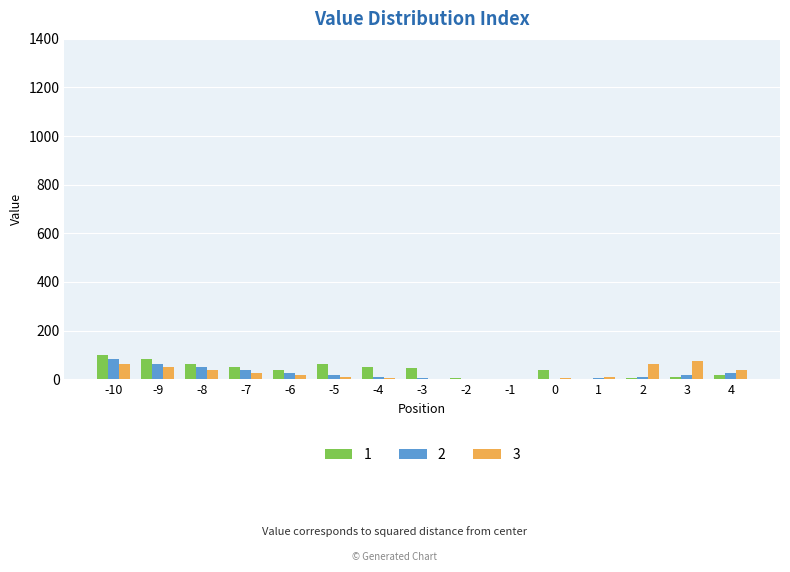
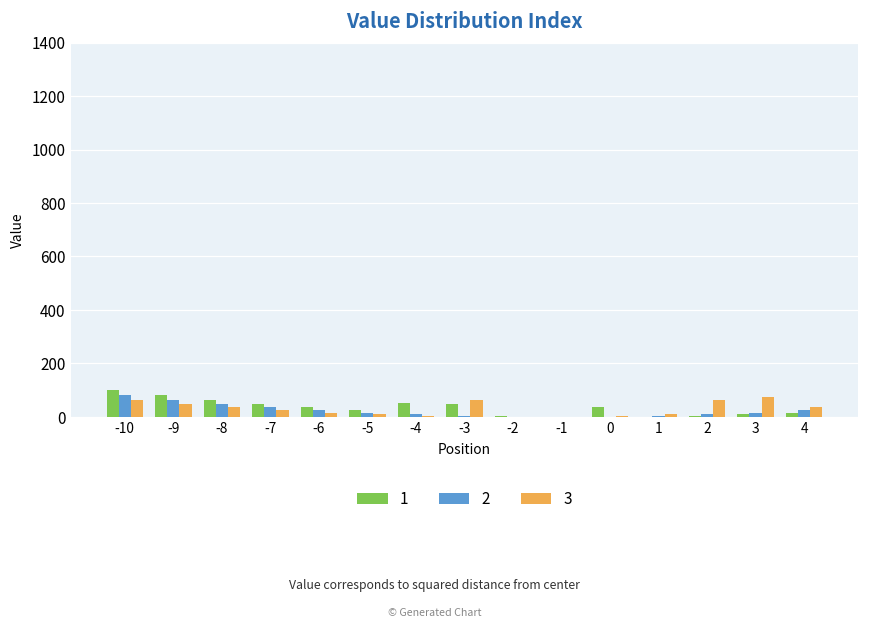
1, -5: 60 -> 30
3, -3: 0 -> 60
